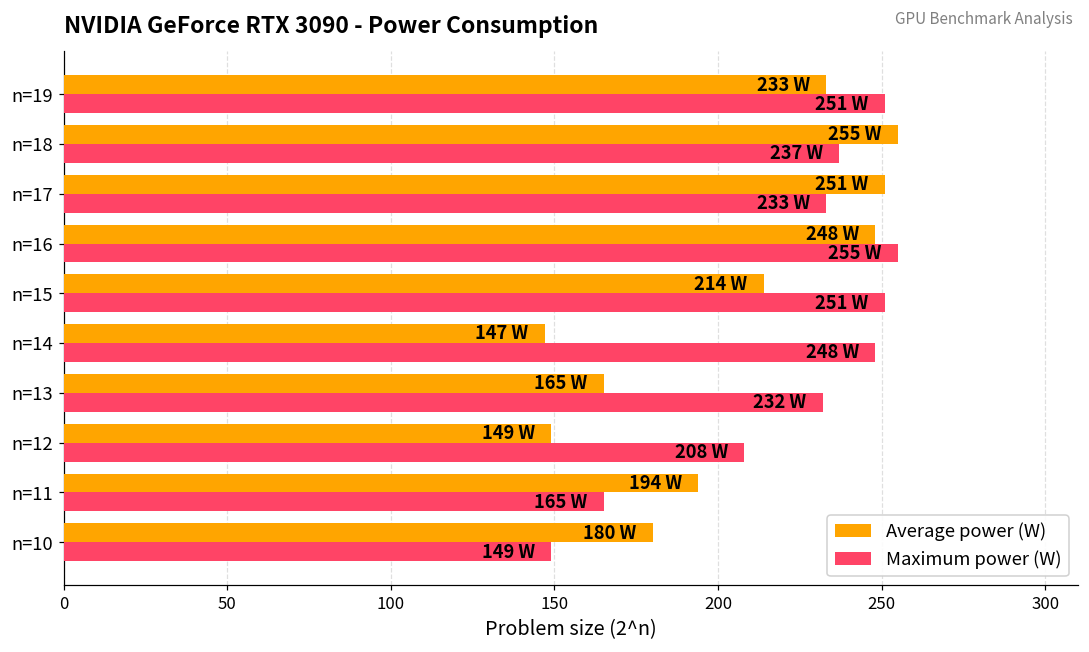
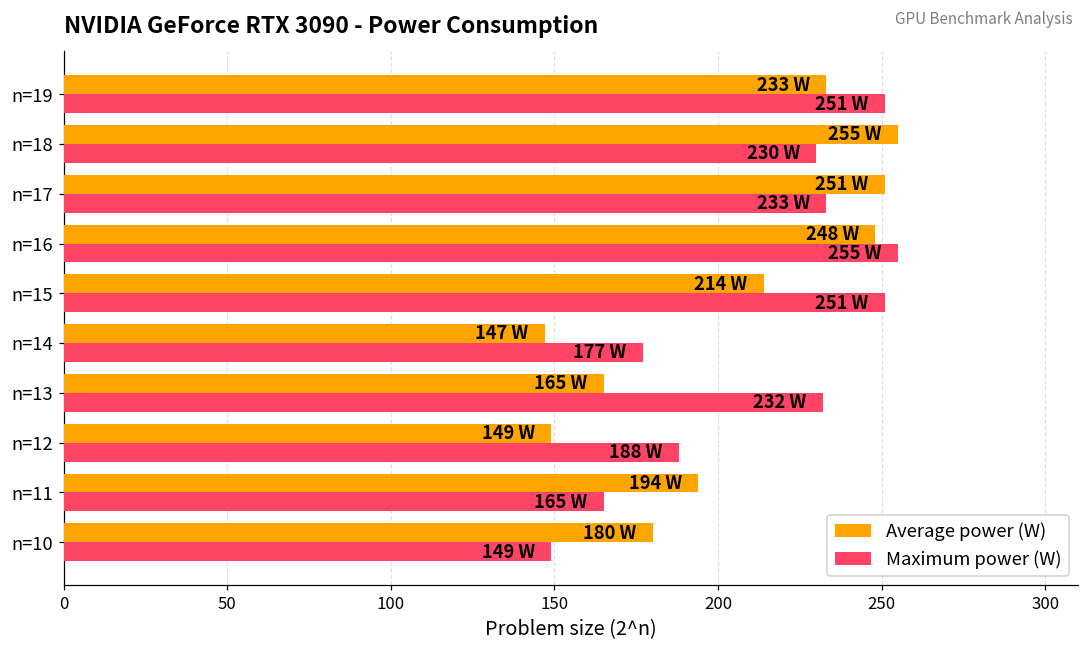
Maximum power (W), n=18: 237 -> 230
Maximum power (W), n=14: 248 -> 177
Maximum power (W), n=12: 208 -> 188
